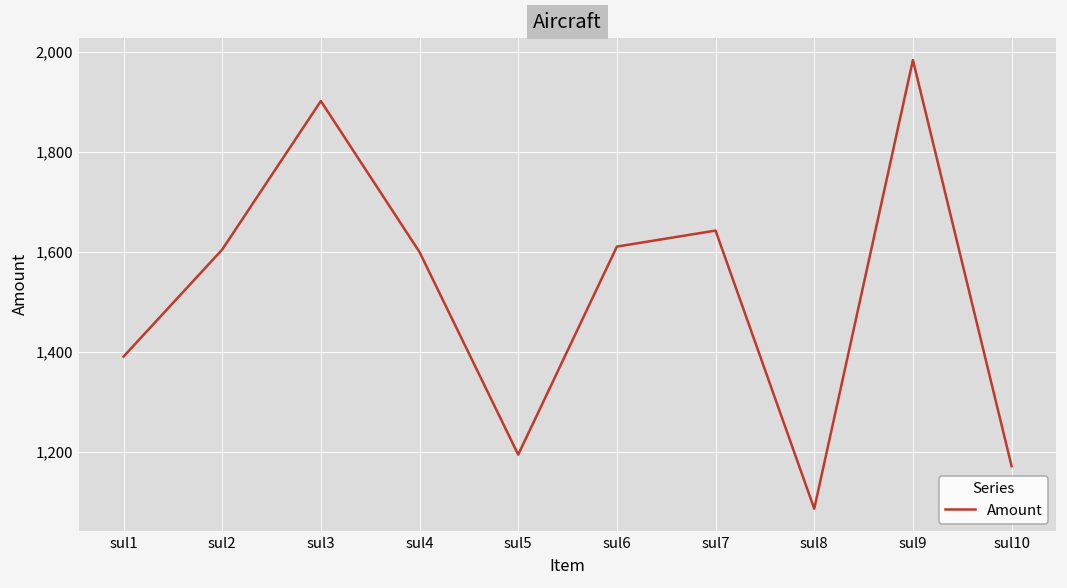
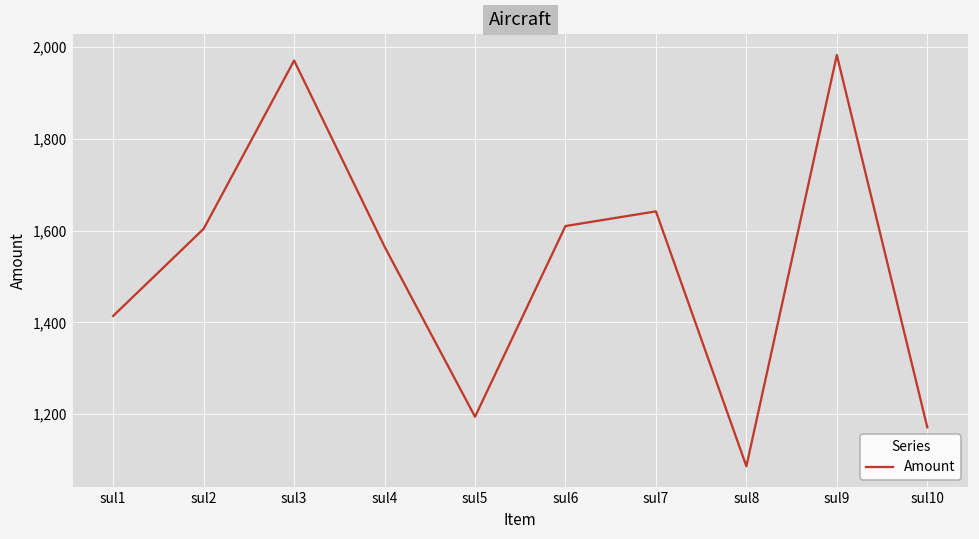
sul1: 1,390 -> 1,410
sul3: 1,900 -> 1,970
sul4: 1,600 -> 1,570
